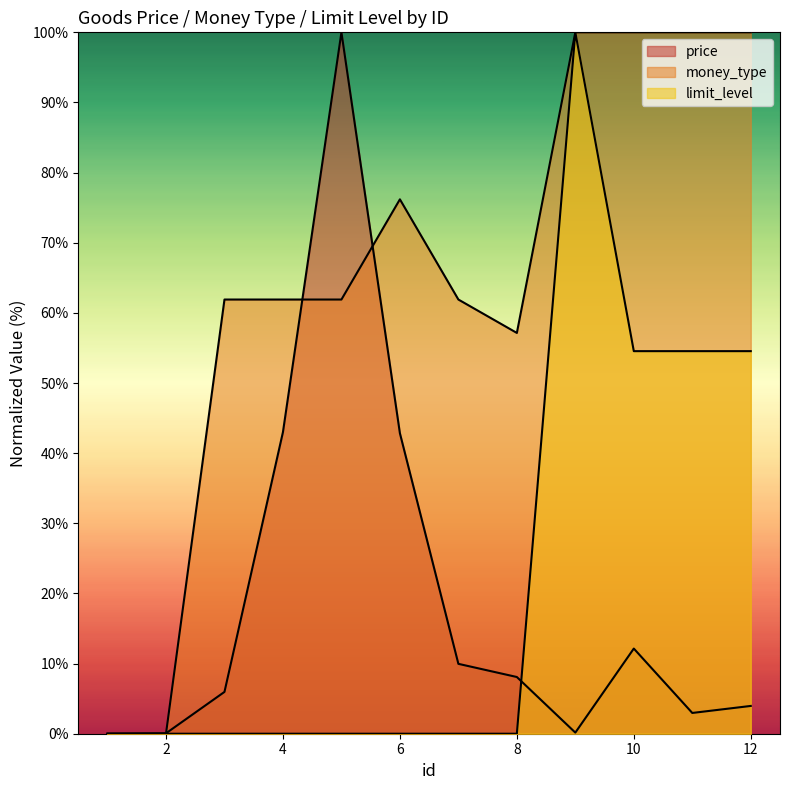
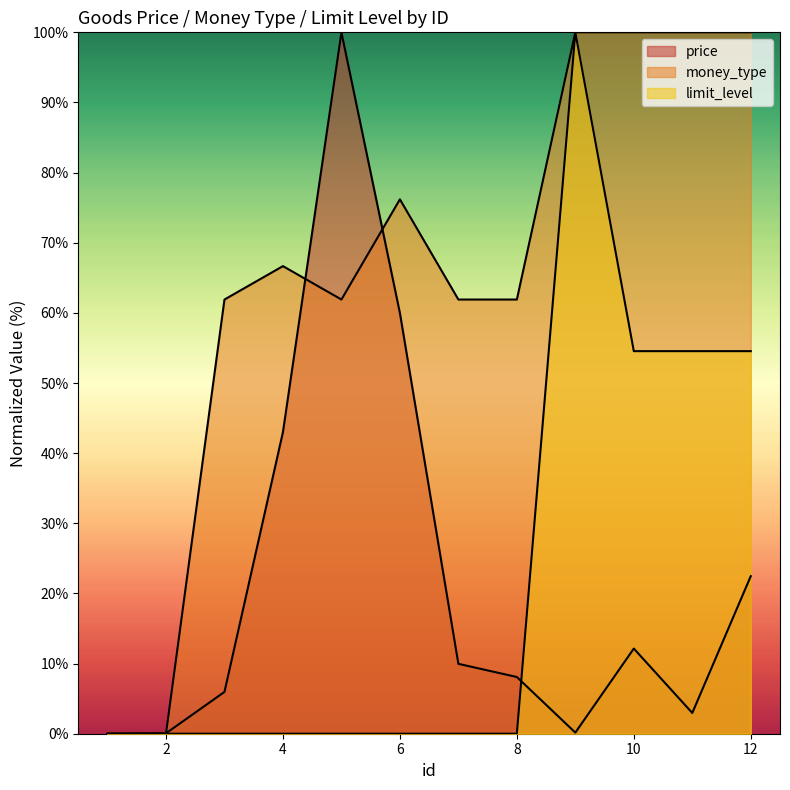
money_type, 4: 62% -> 67%
price, 6: 43% -> 60%
money_type, 8: 57% -> 62%
price, 12: 4% -> 22%
